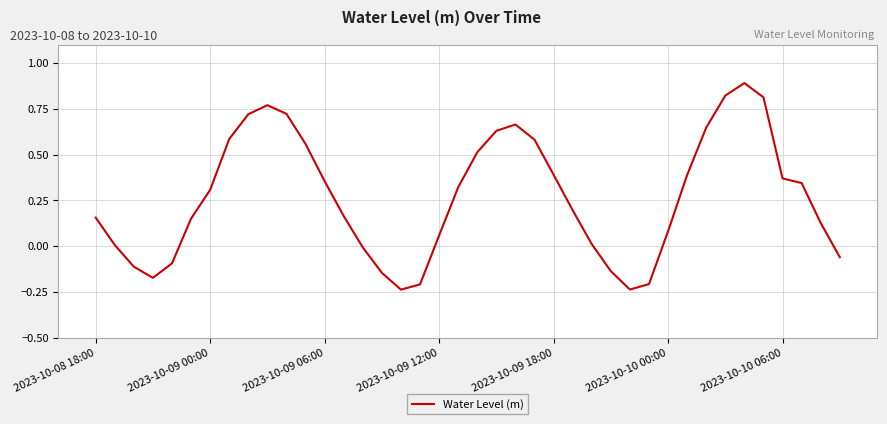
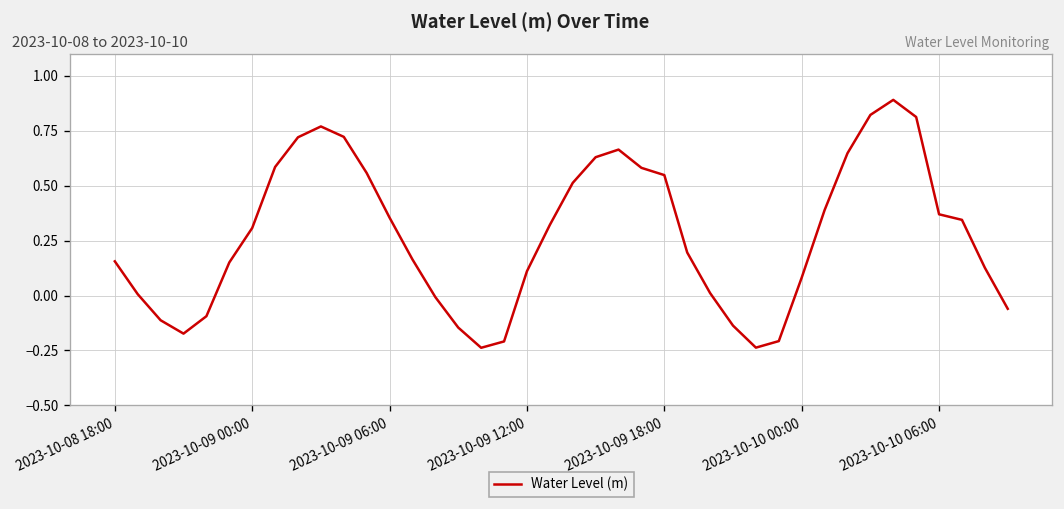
2023-10-09 12:00: 0.06 -> 0.11
2023-10-09 18:00: 0.39 -> 0.55
